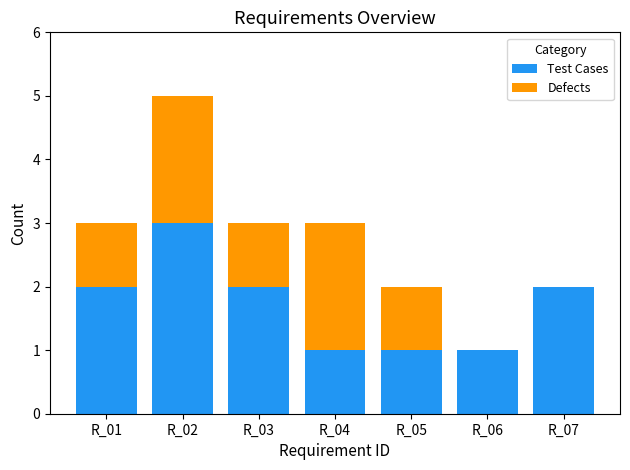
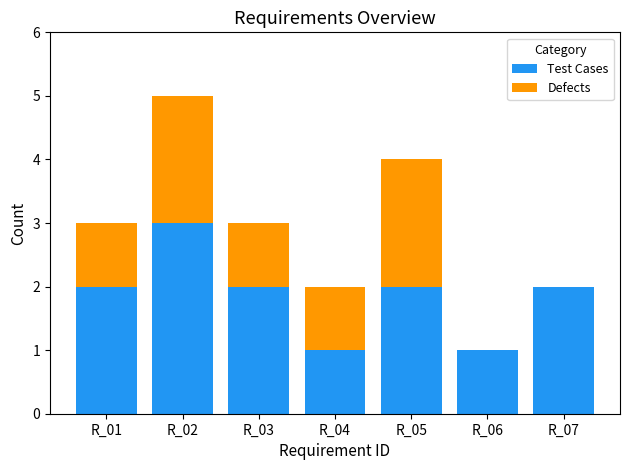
Defects, R_04: 2 -> 1
Test Cases, R_05: 1 -> 2
Defects, R_05: 1 -> 2
